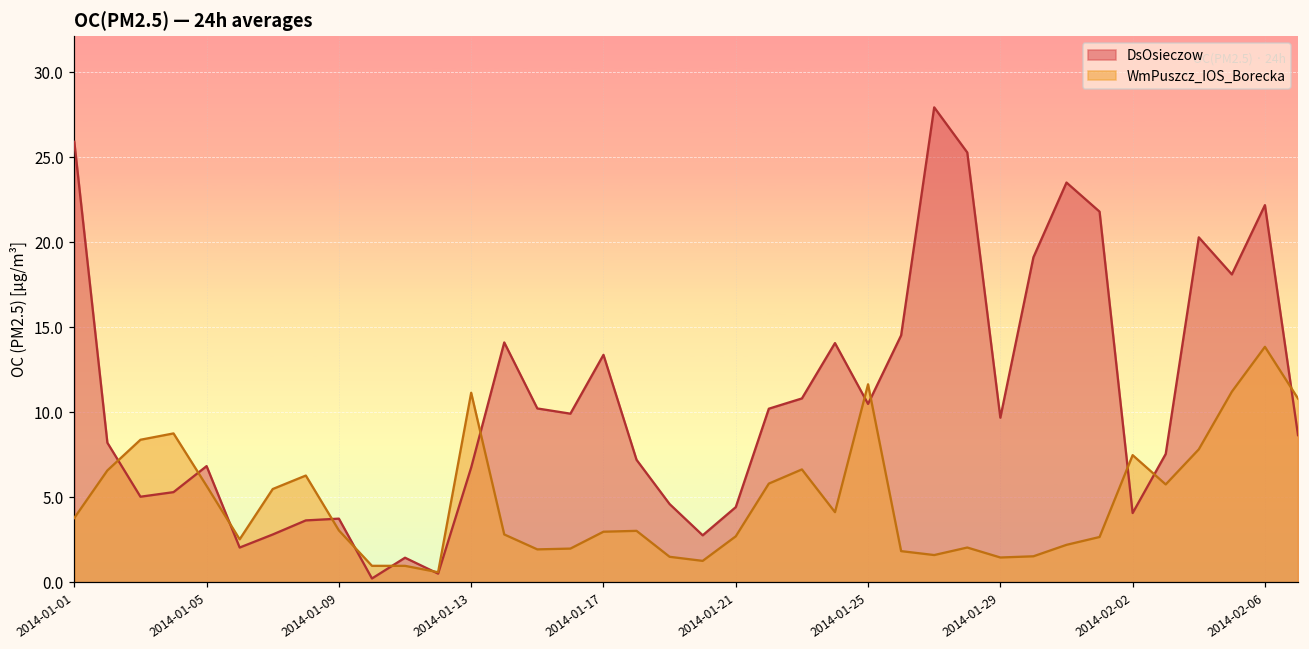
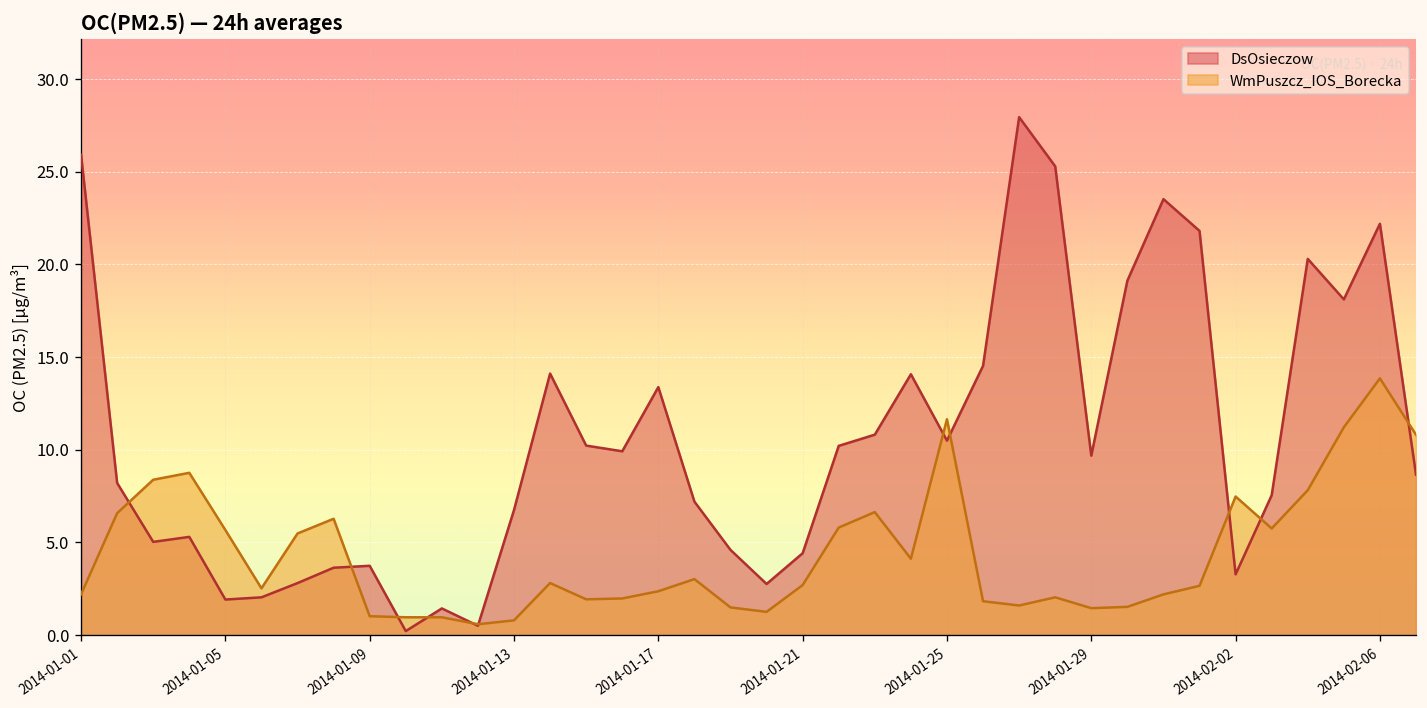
WmPuszcz_IOS_Borecka, 2014-01-01: 3.8 -> 2.2
DsOsieczow, 2014-01-05: 6.8 -> 1.9
WmPuszcz_IOS_Borecka, 2014-01-09: 3.0 -> 1.0
WmPuszcz_IOS_Borecka, 2014-01-13: 11.1 -> 0.8
WmPuszcz_IOS_Borecka, 2014-01-17: 3.0 -> 2.4
DsOsieczow, 2014-02-02: 4.1 -> 3.3
